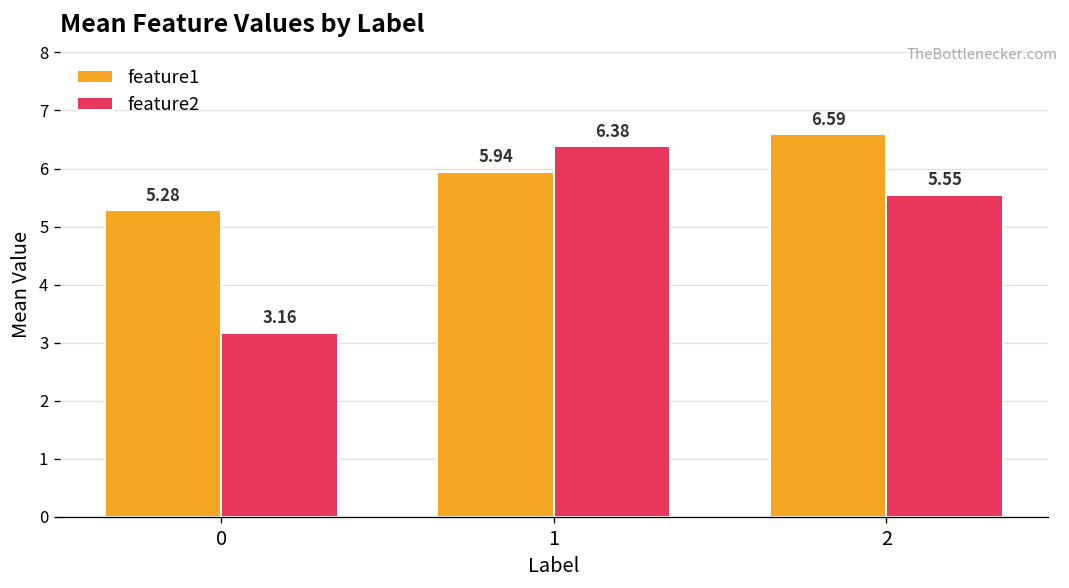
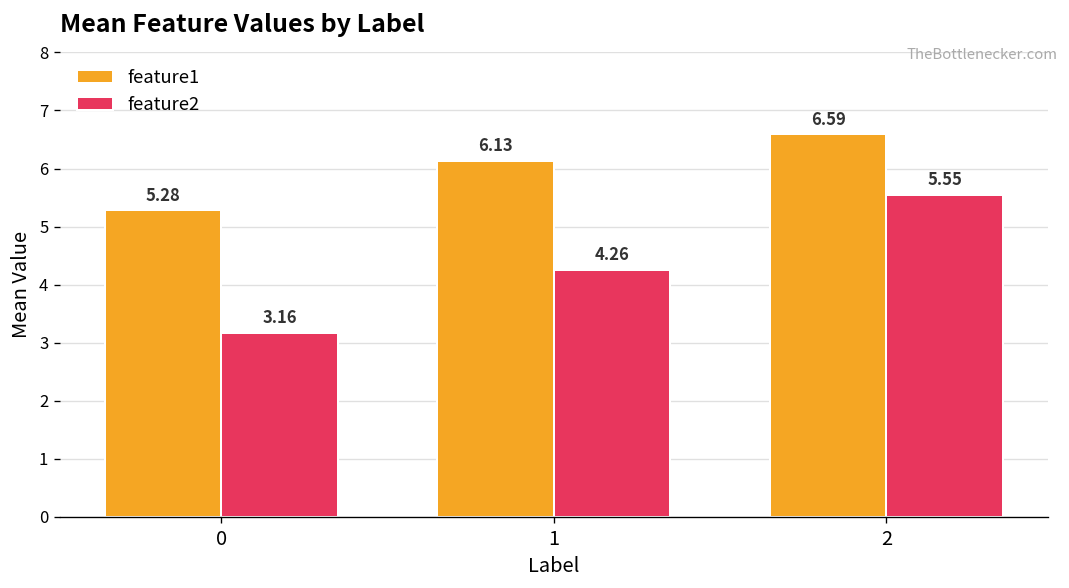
feature1, 1: 5.94 -> 6.13
feature2, 1: 6.38 -> 4.26
